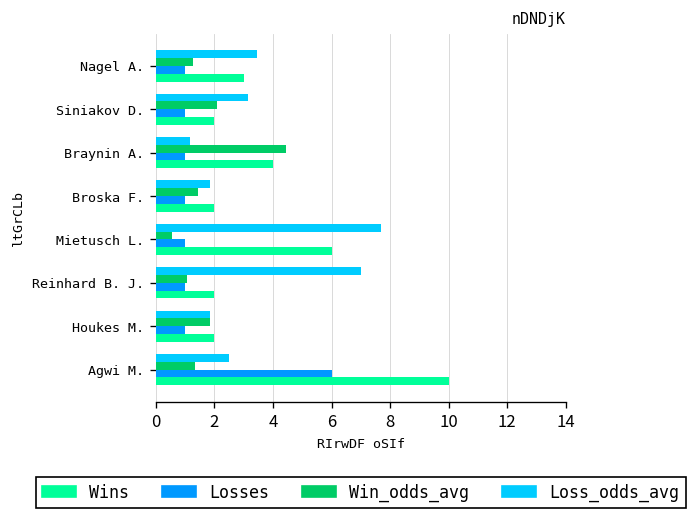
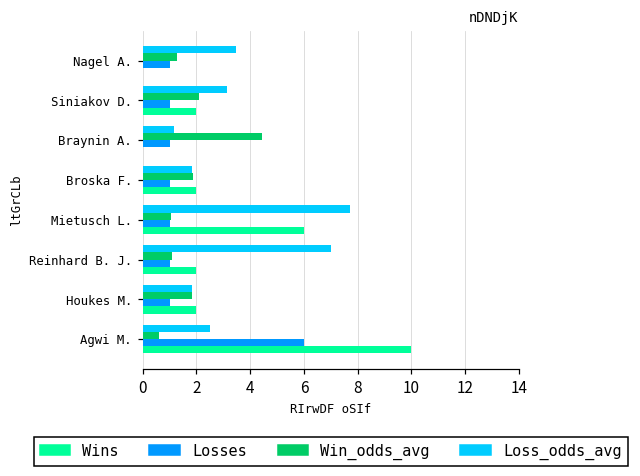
Wins, Nagel A.: 3 -> 0
Wins, Braynin A.: 4 -> 0
Win_odds_avg, Broska F.: 1.5 -> 1.9
Win_odds_avg, Mietusch L.: 0.5 -> 1.1
Win_odds_avg, Agwi M.: 1.4 -> 0.6
